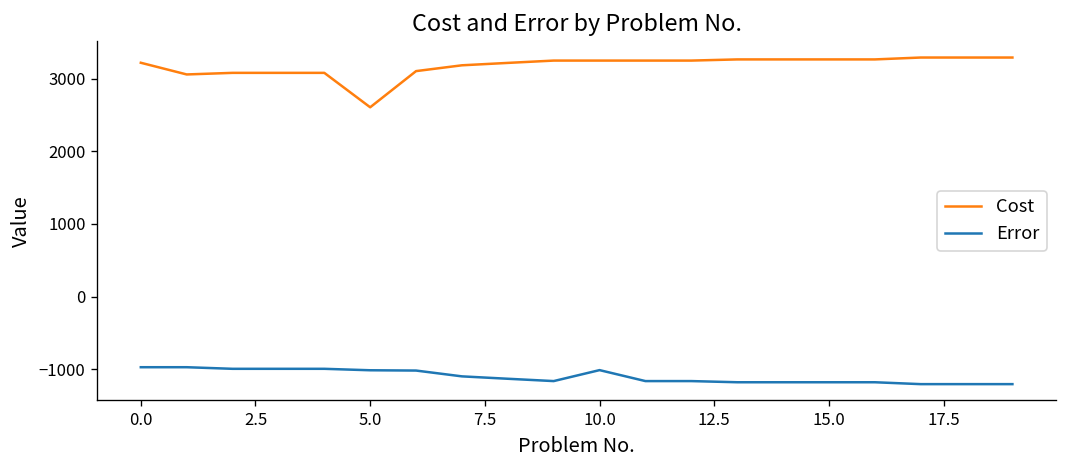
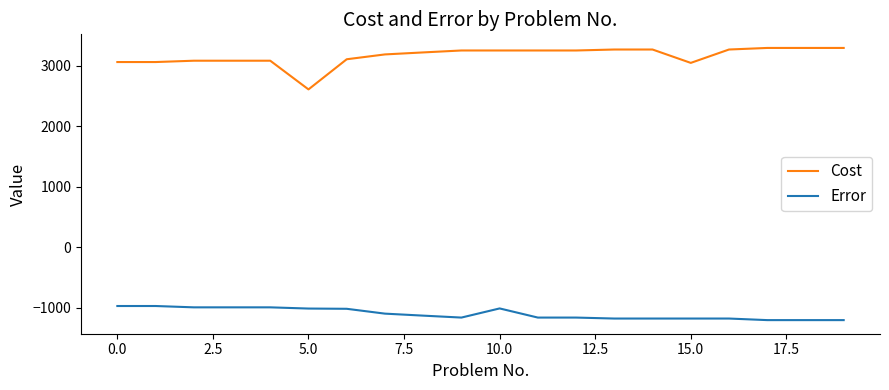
Cost, 0.0: 3200 -> 3100
Cost, 15.0: 3300 -> 3000
